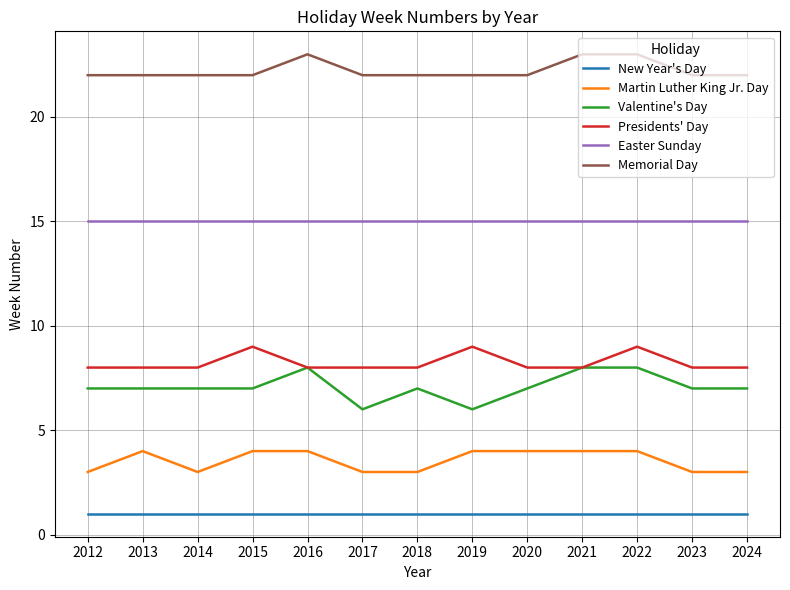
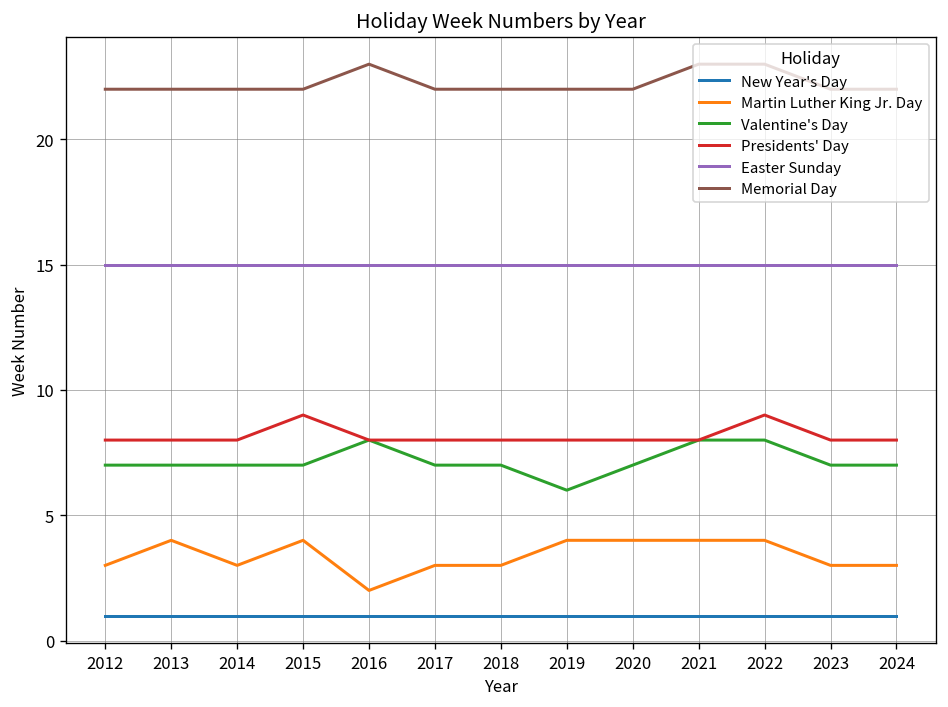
Martin Luther King Jr. Day, 2016: 4 -> 2
Valentine's Day, 2017: 6 -> 7
Presidents' Day, 2019: 9 -> 8
